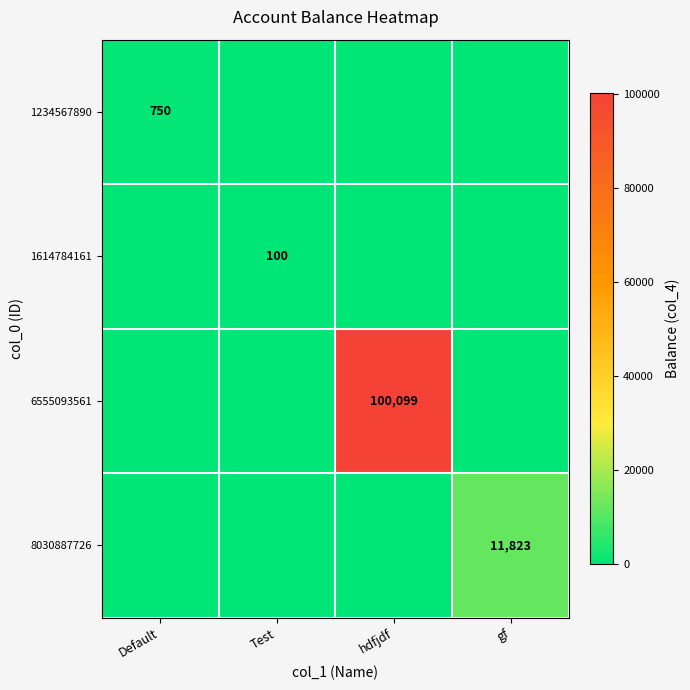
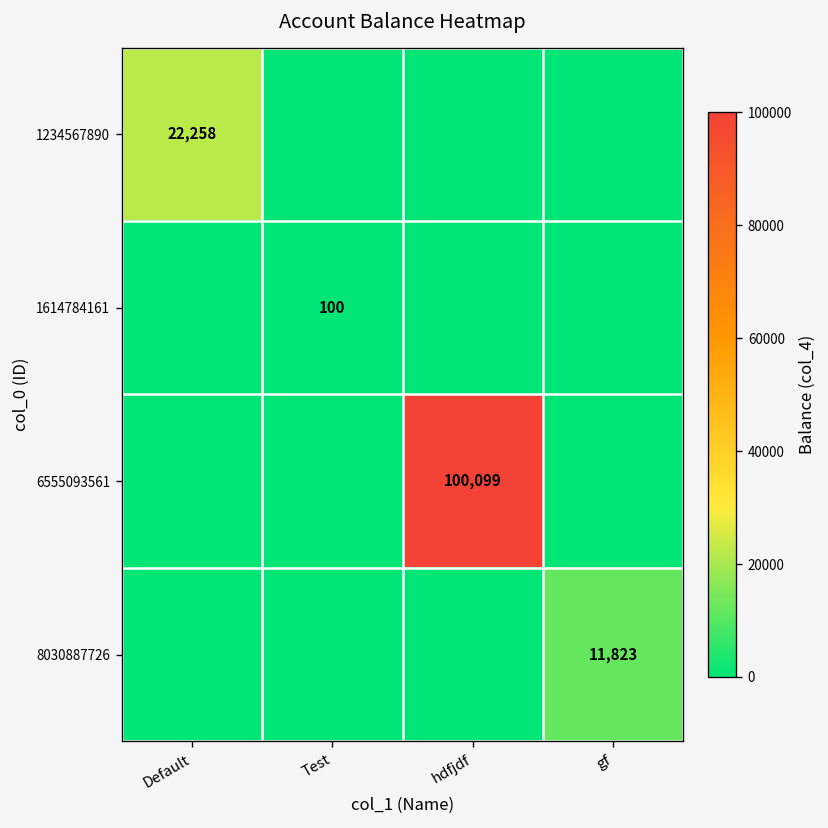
1234567890, Default: 750 -> 22,258
